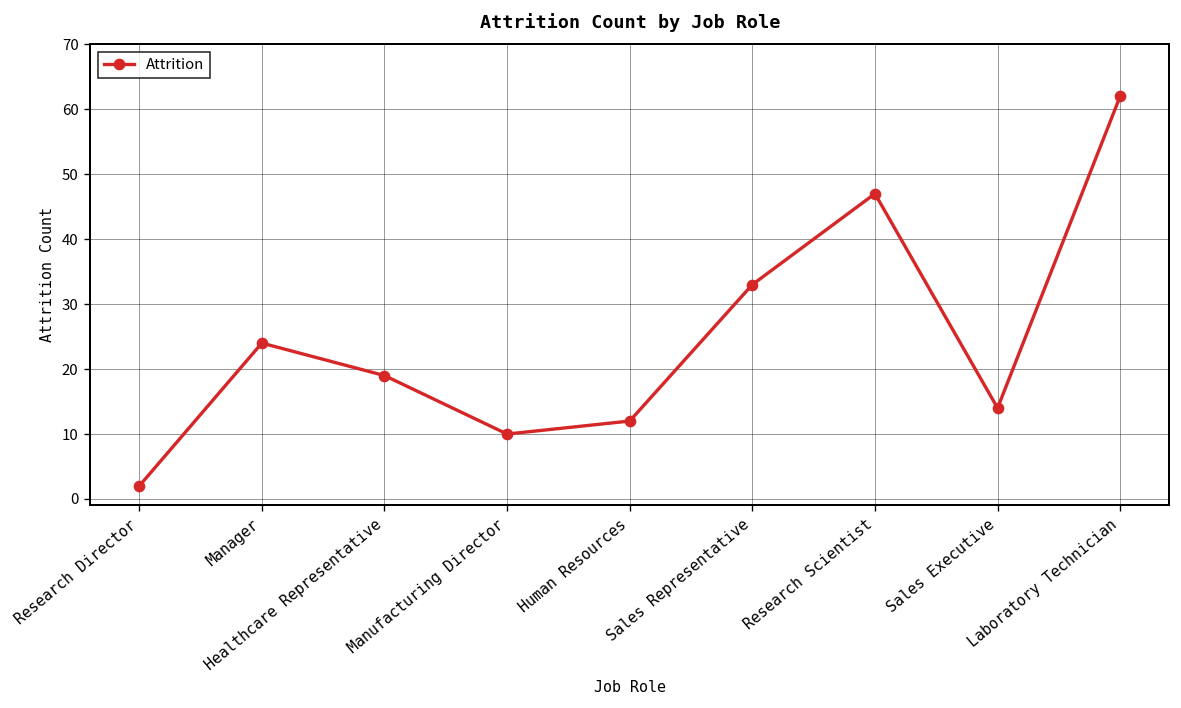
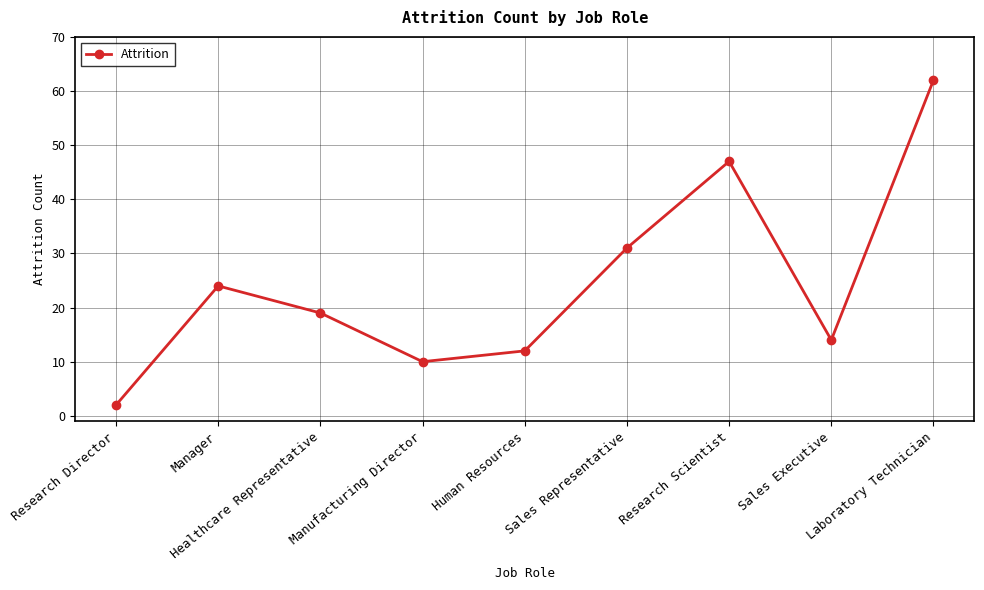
Sales Representative: 33 -> 31
